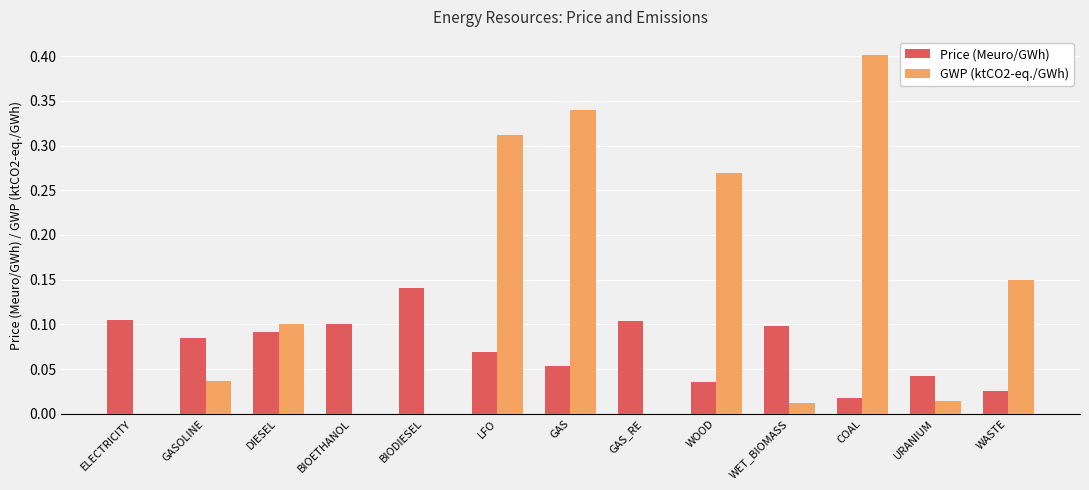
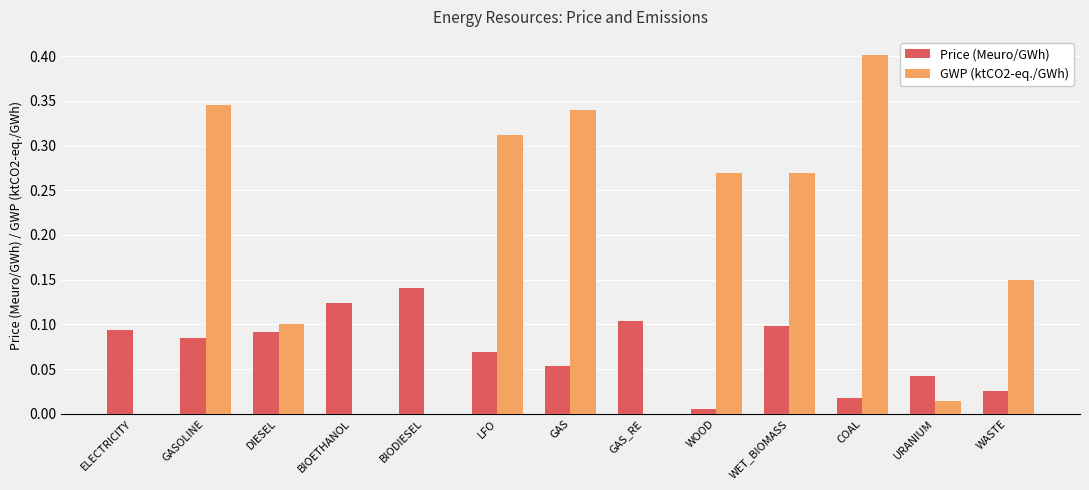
Price (Meuro/GWh), ELECTRICITY: 0.10 -> 0.09
GWP (ktCO2-eq./GWh), GASOLINE: 0.04 -> 0.34
Price (Meuro/GWh), BIOETHANOL: 0.10 -> 0.12
Price (Meuro/GWh), WOOD: 0.04 -> 0.01
GWP (ktCO2-eq./GWh), WET_BIOMASS: 0.01 -> 0.27
